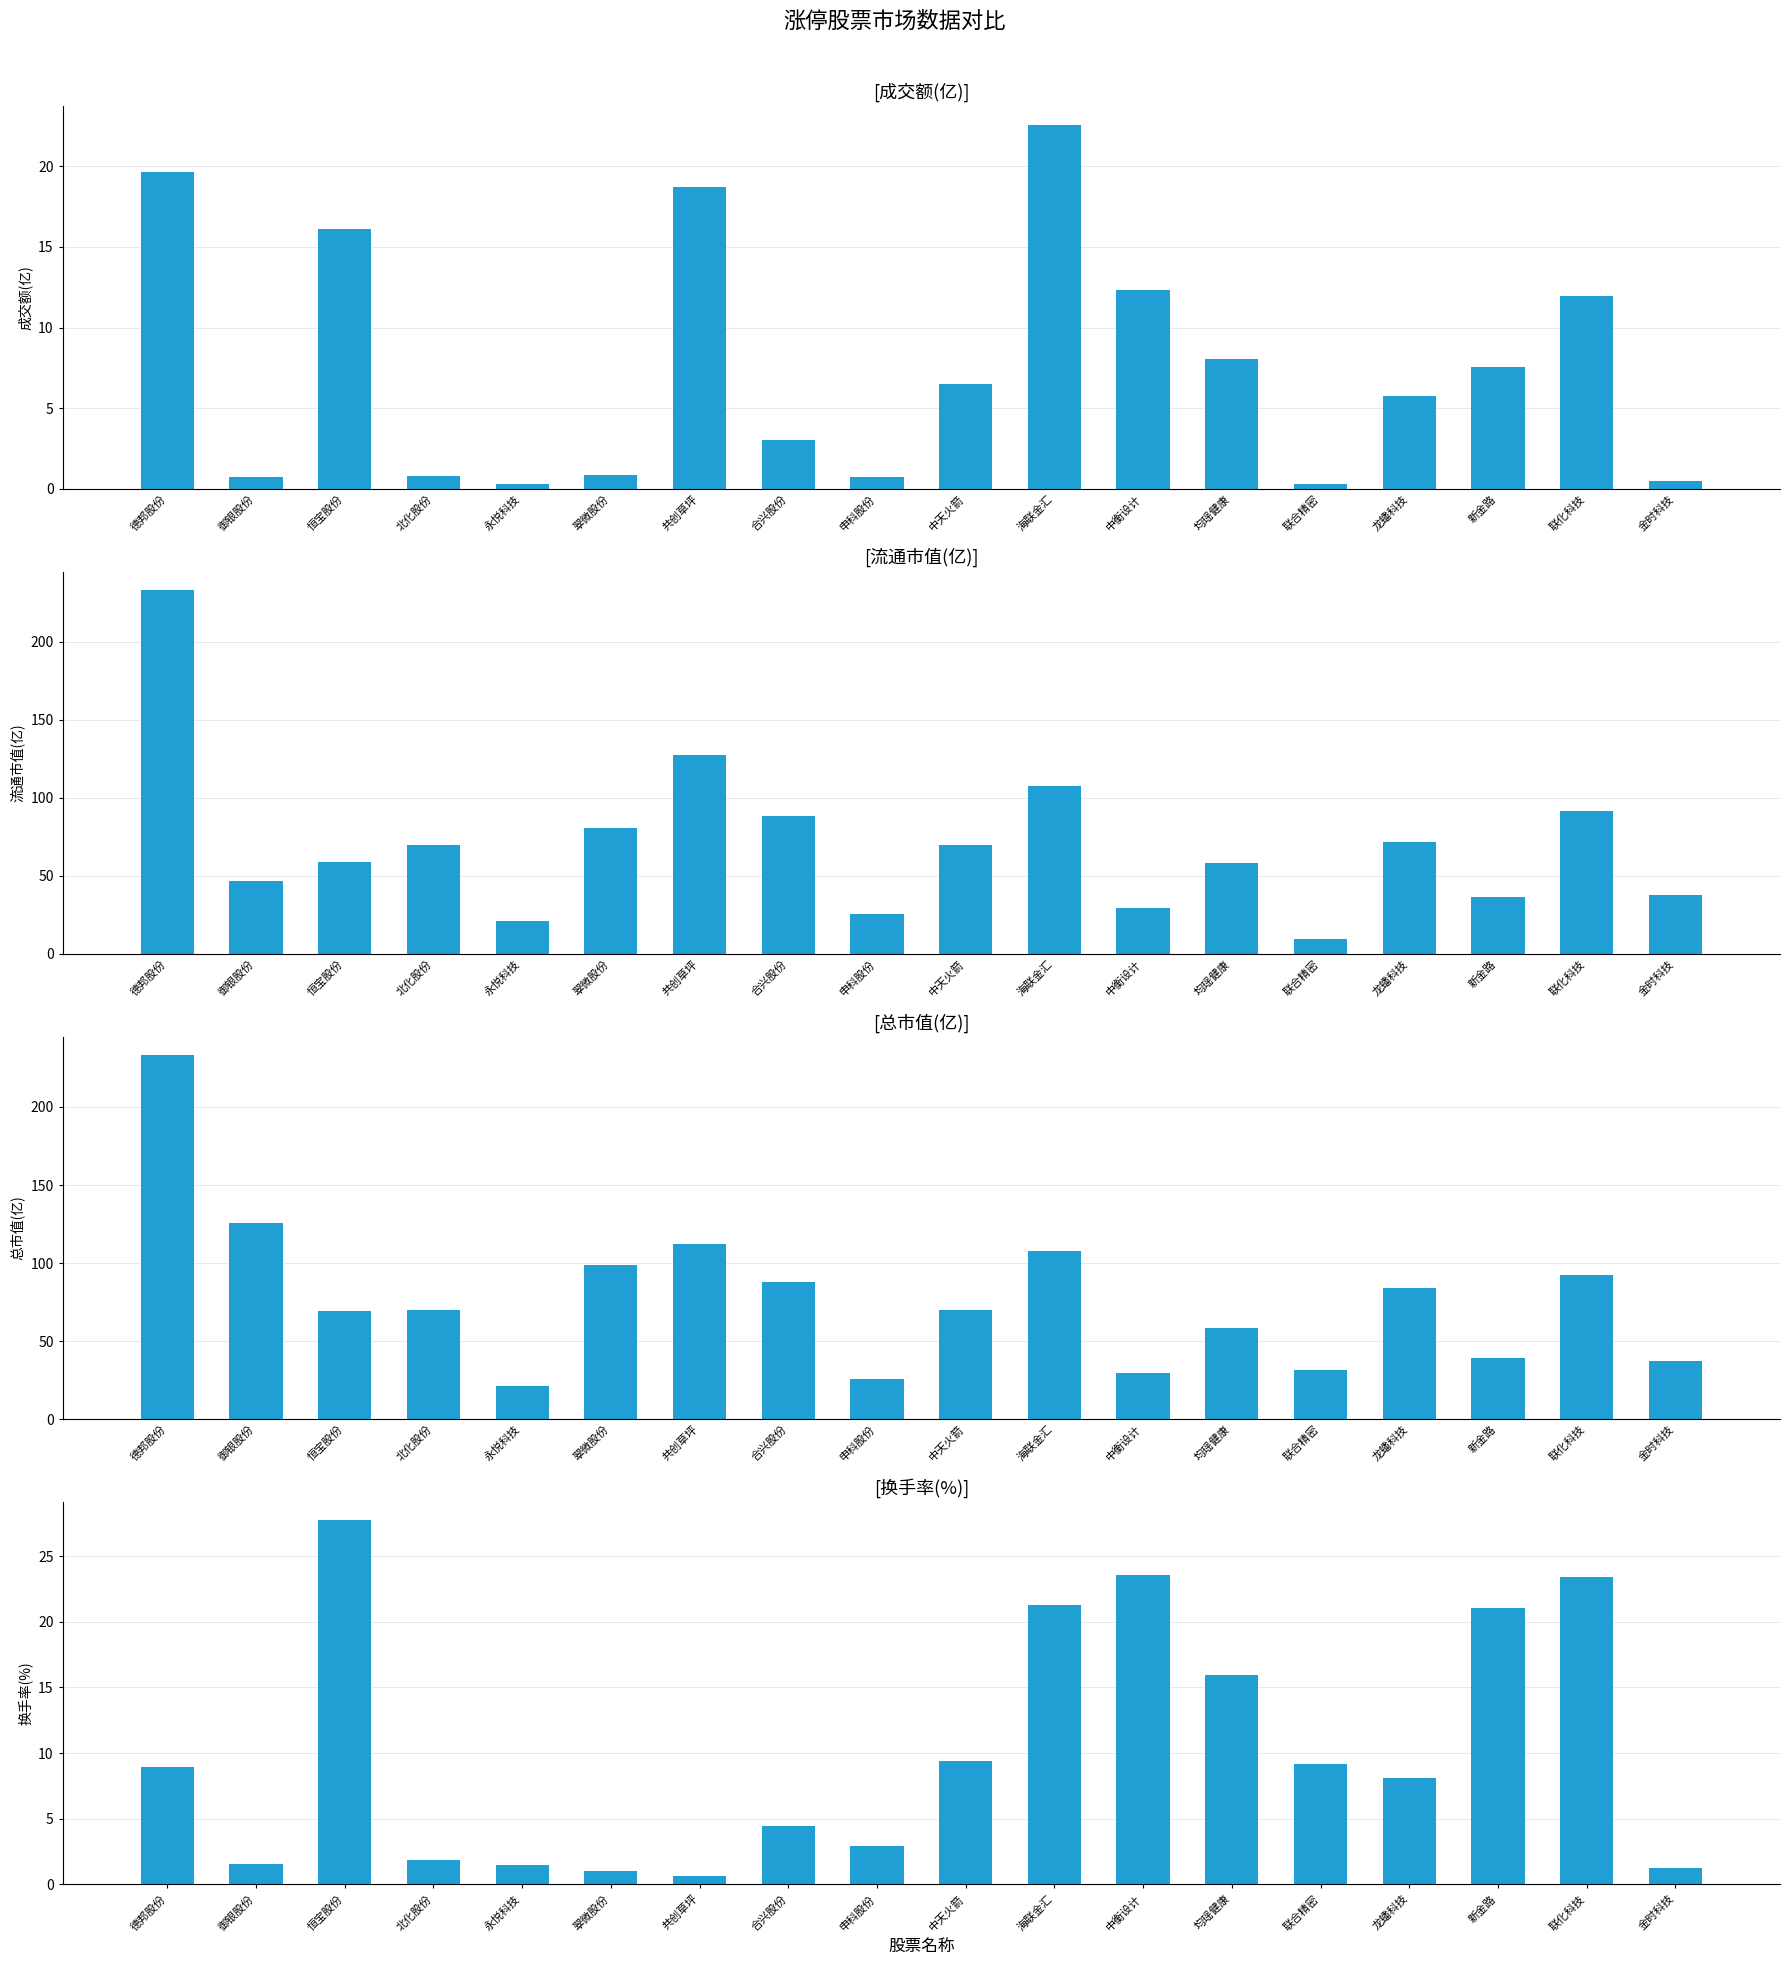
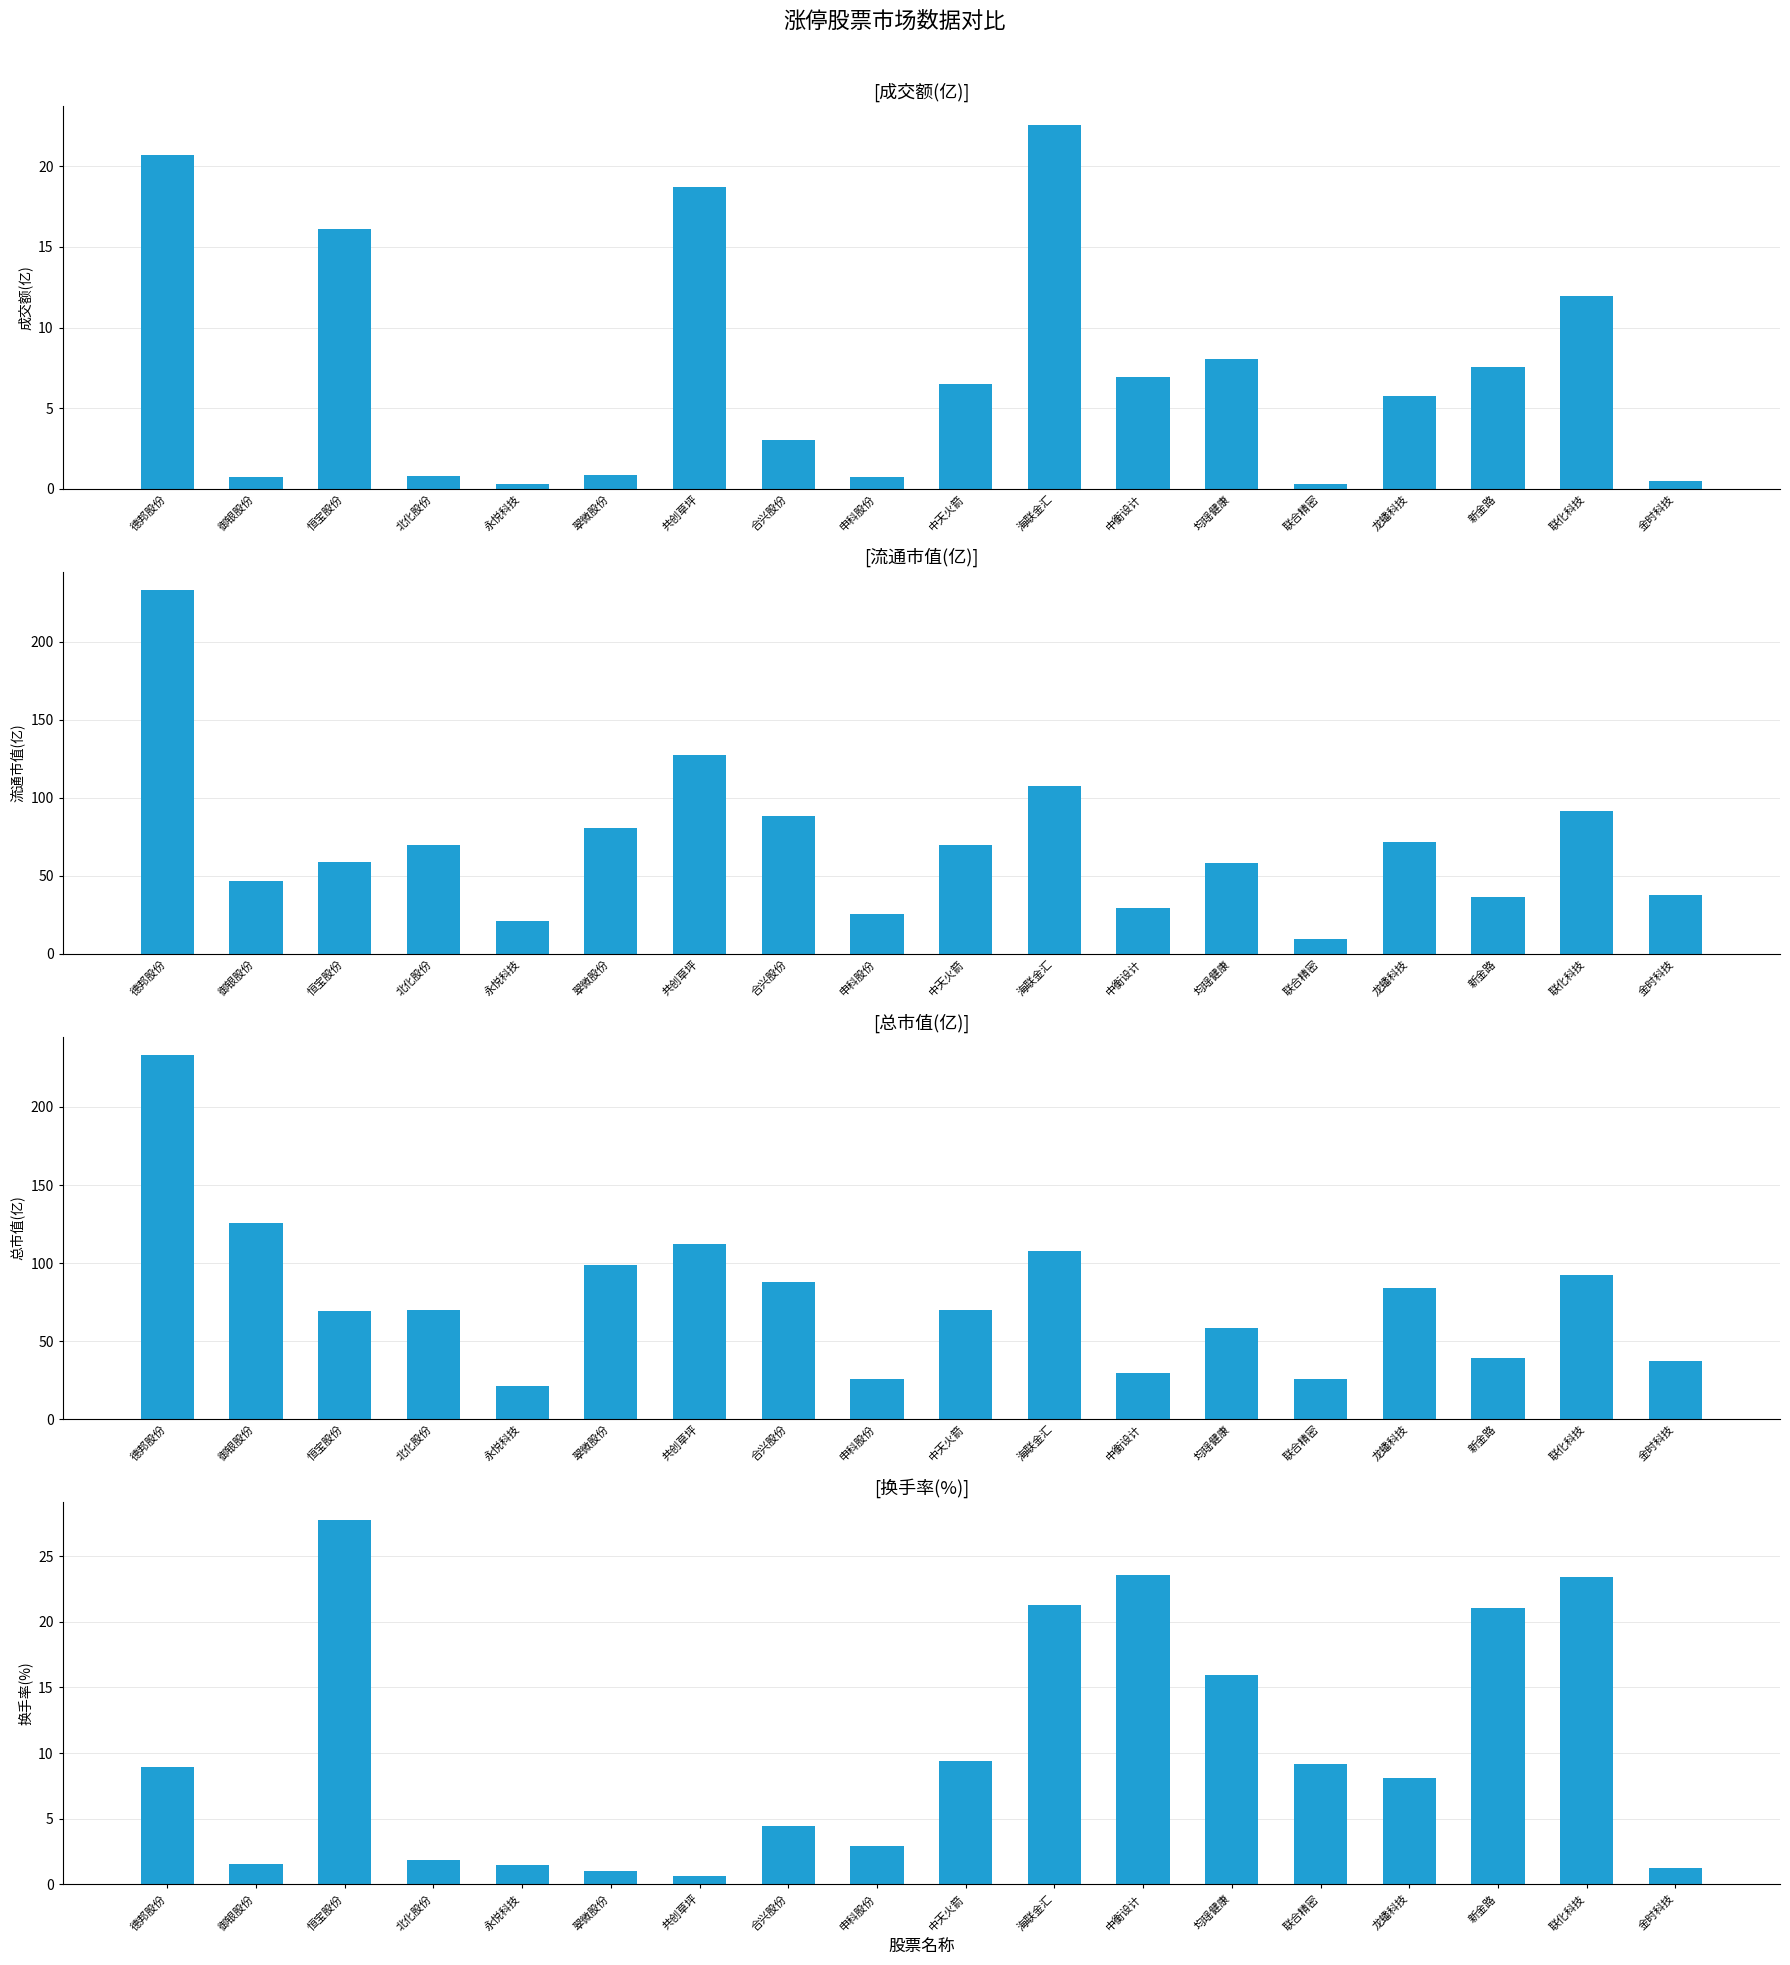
[成交额(亿)], 德邦股份: 19.7 -> 20.7
[成交额(亿)], 中衡设计: 12.3 -> 6.9
[总市值(亿)], 联合精密: 31 -> 26
